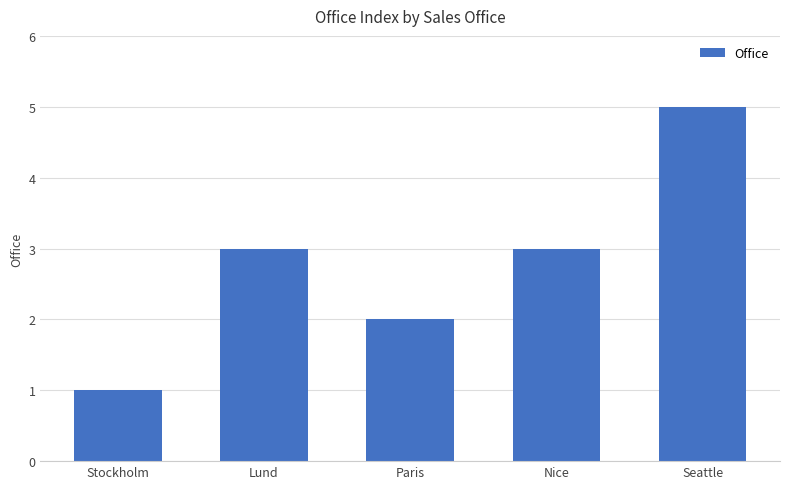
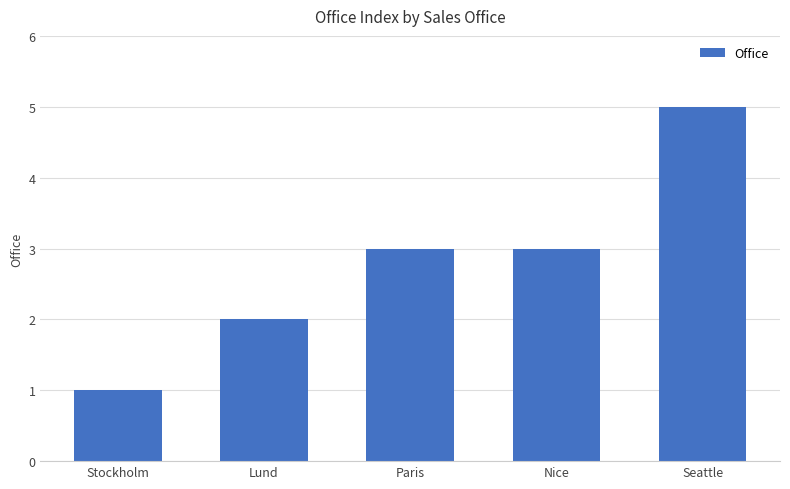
Lund: 3 -> 2
Paris: 2 -> 3
